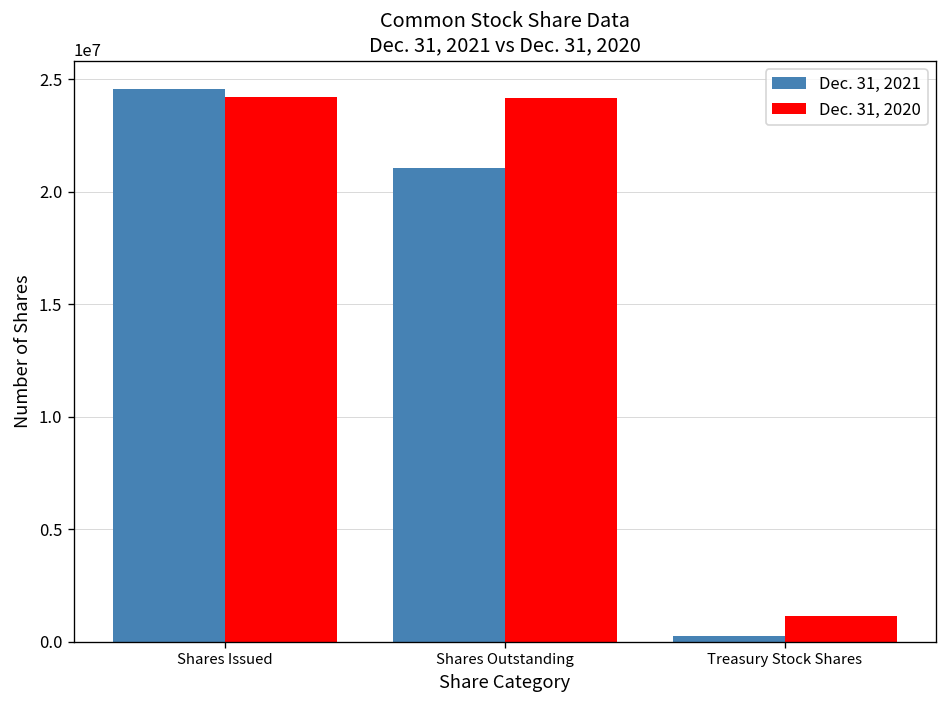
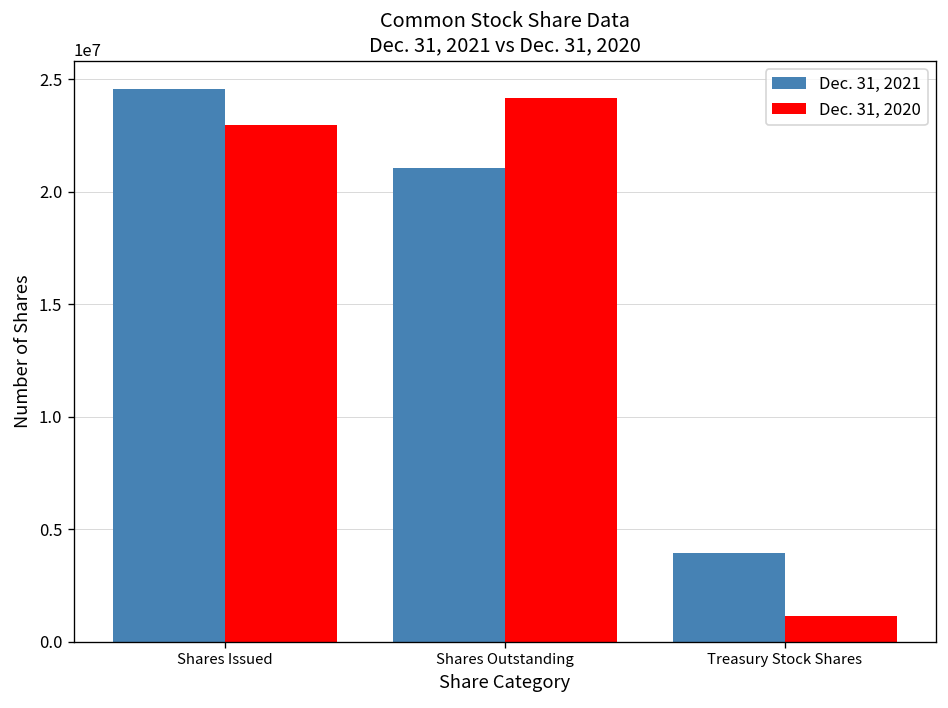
Dec. 31, 2020, Shares Issued: 24200000 -> 22900000
Dec. 31, 2021, Treasury Stock Shares: 200000 -> 3900000
